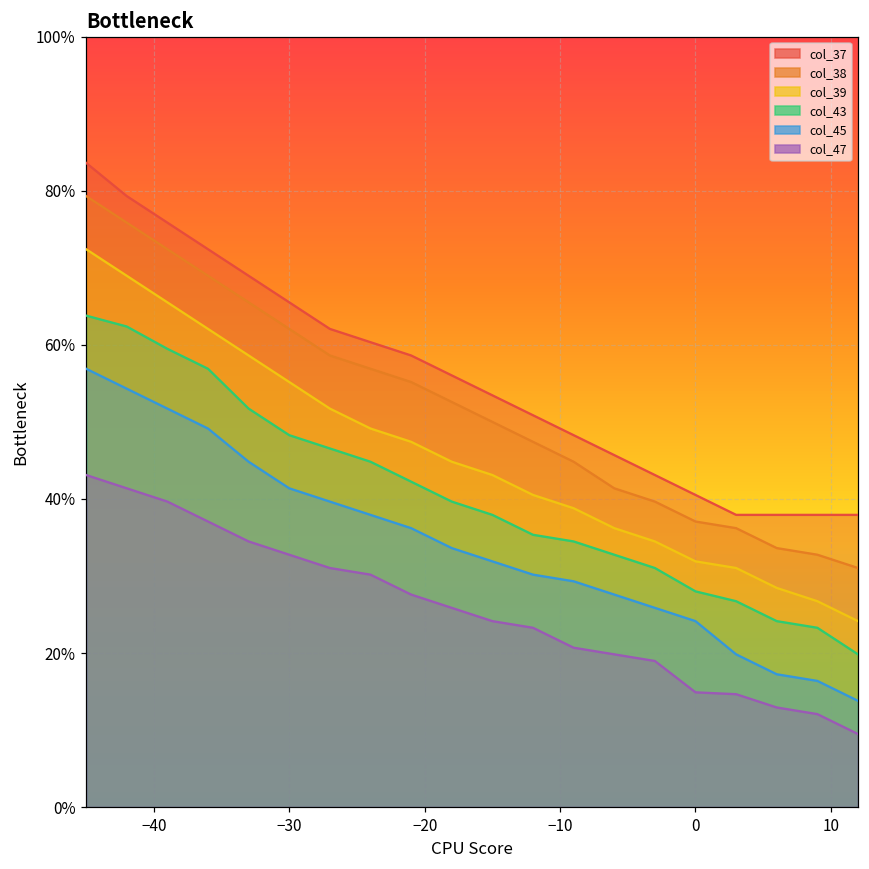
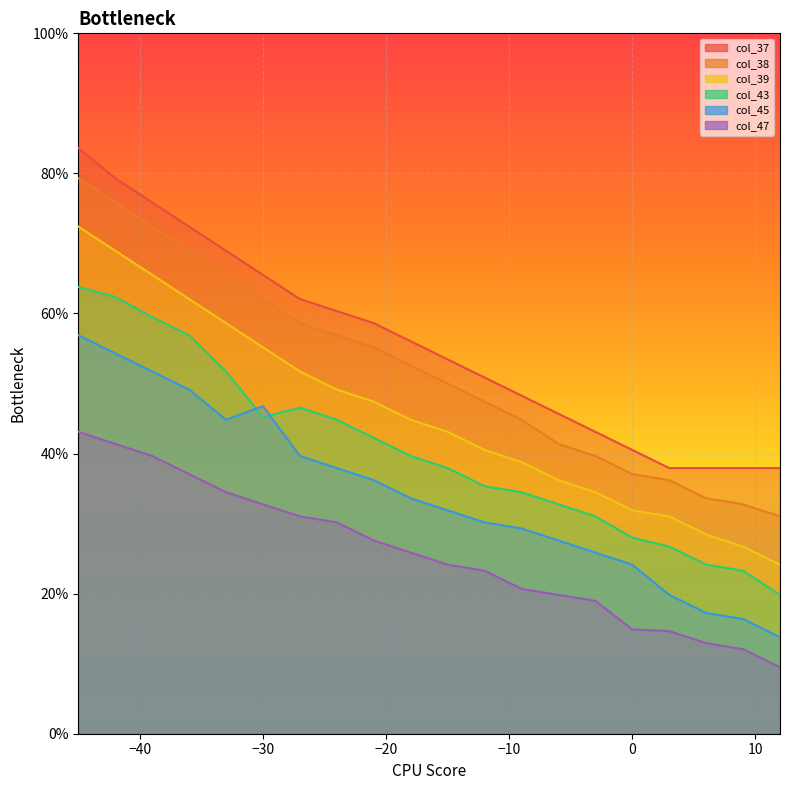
col_43, −30: 48% -> 45%
col_45, −30: 41% -> 47%
